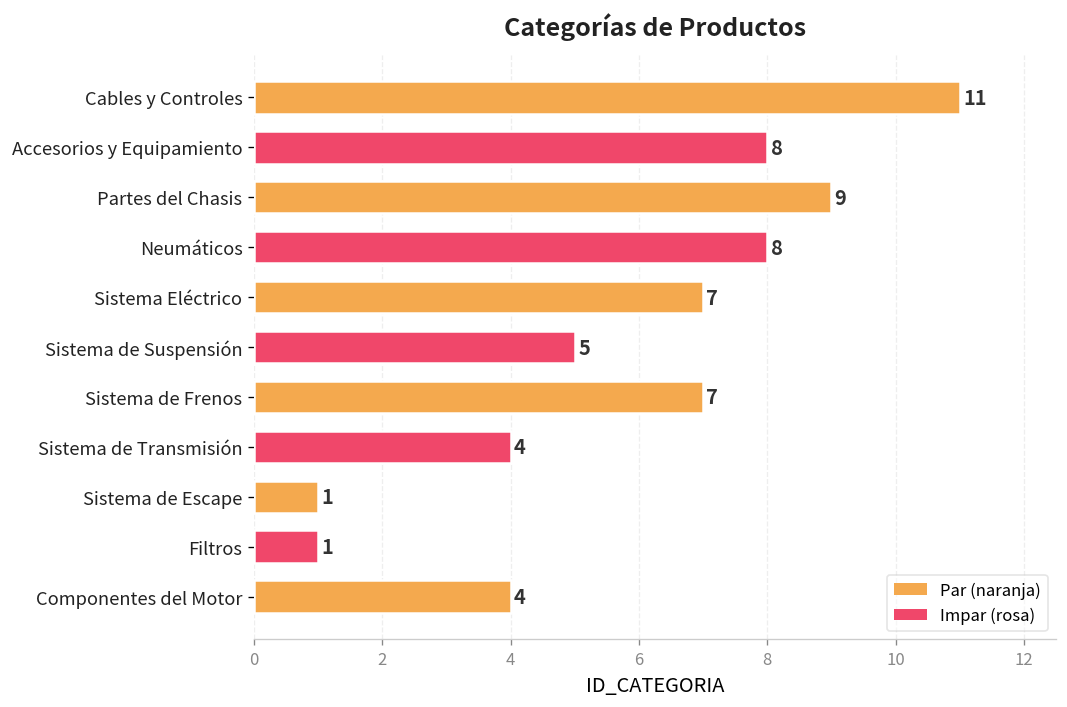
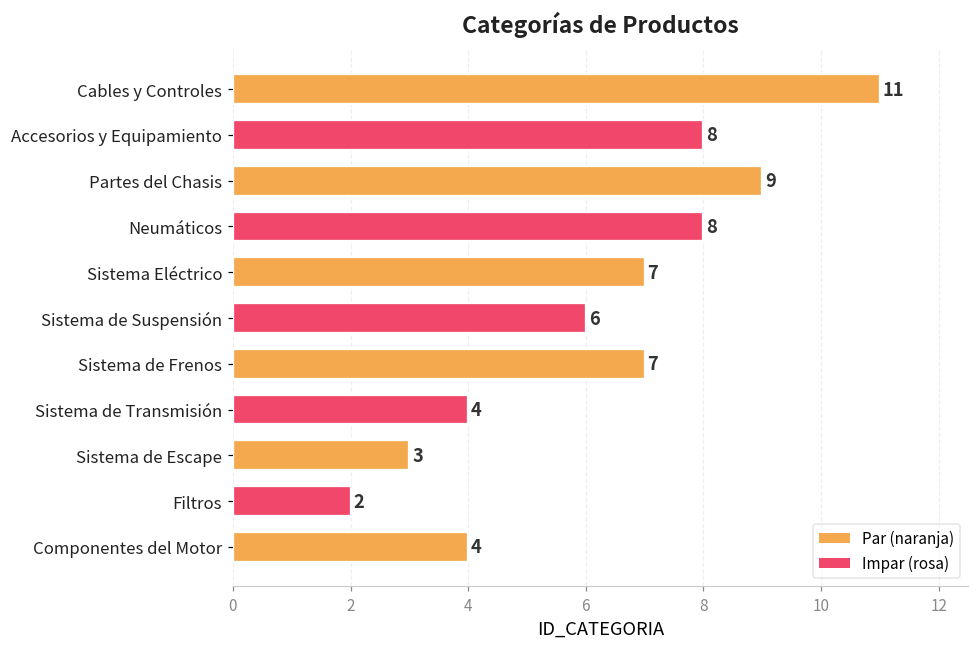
Sistema de Suspensión: 5 -> 6
Sistema de Escape: 1 -> 3
Filtros: 1 -> 2
